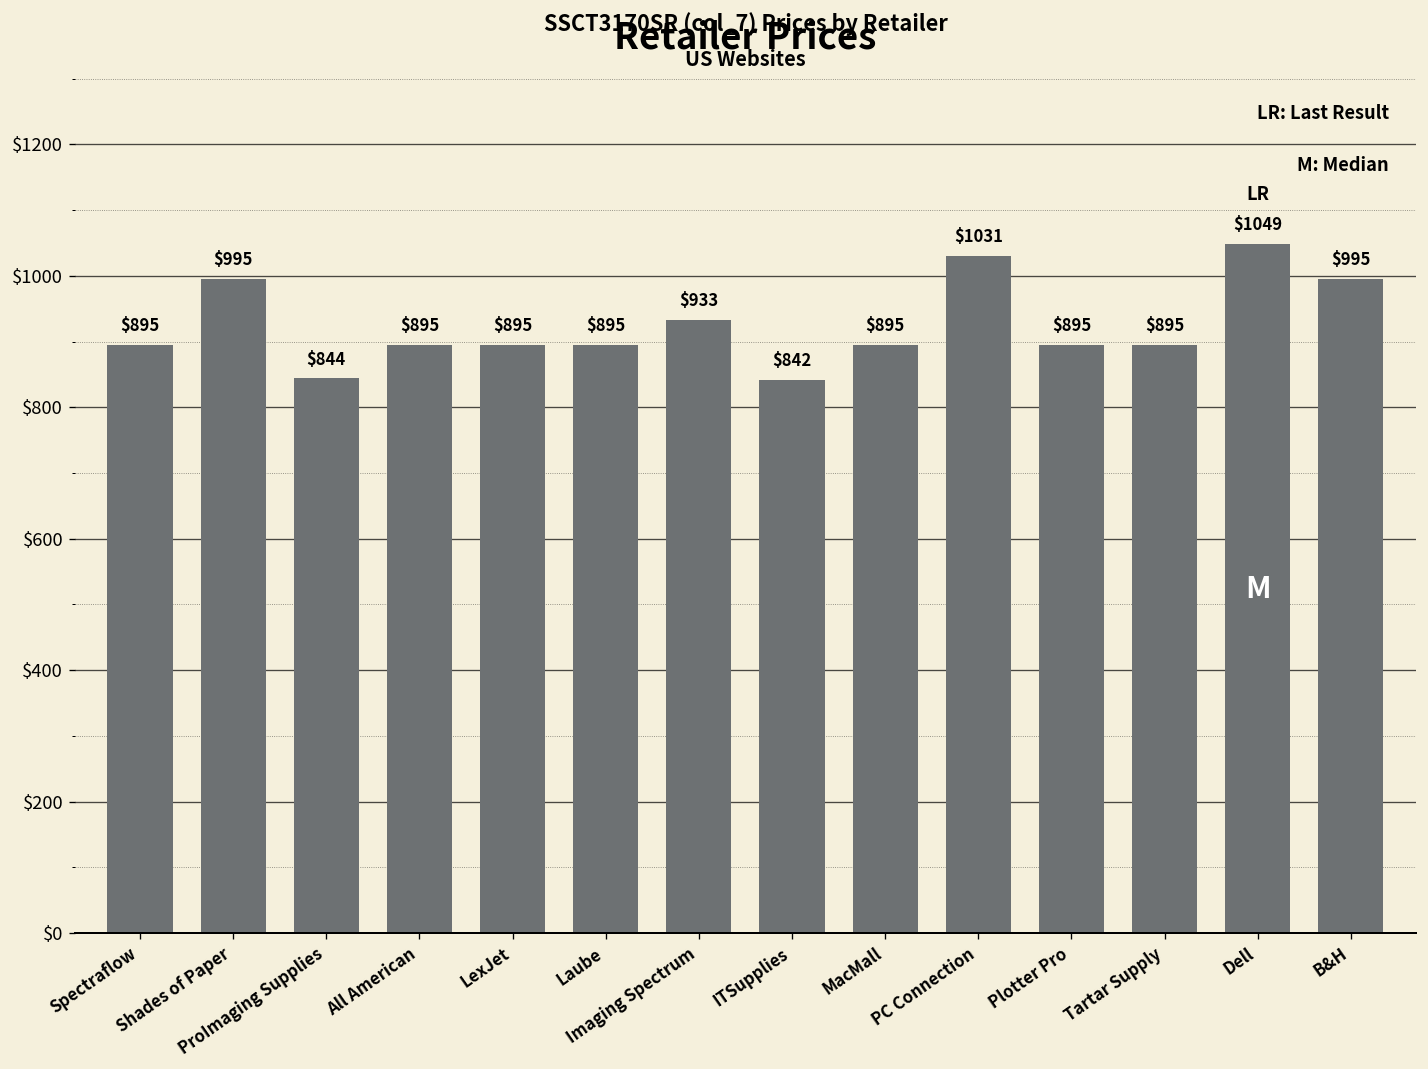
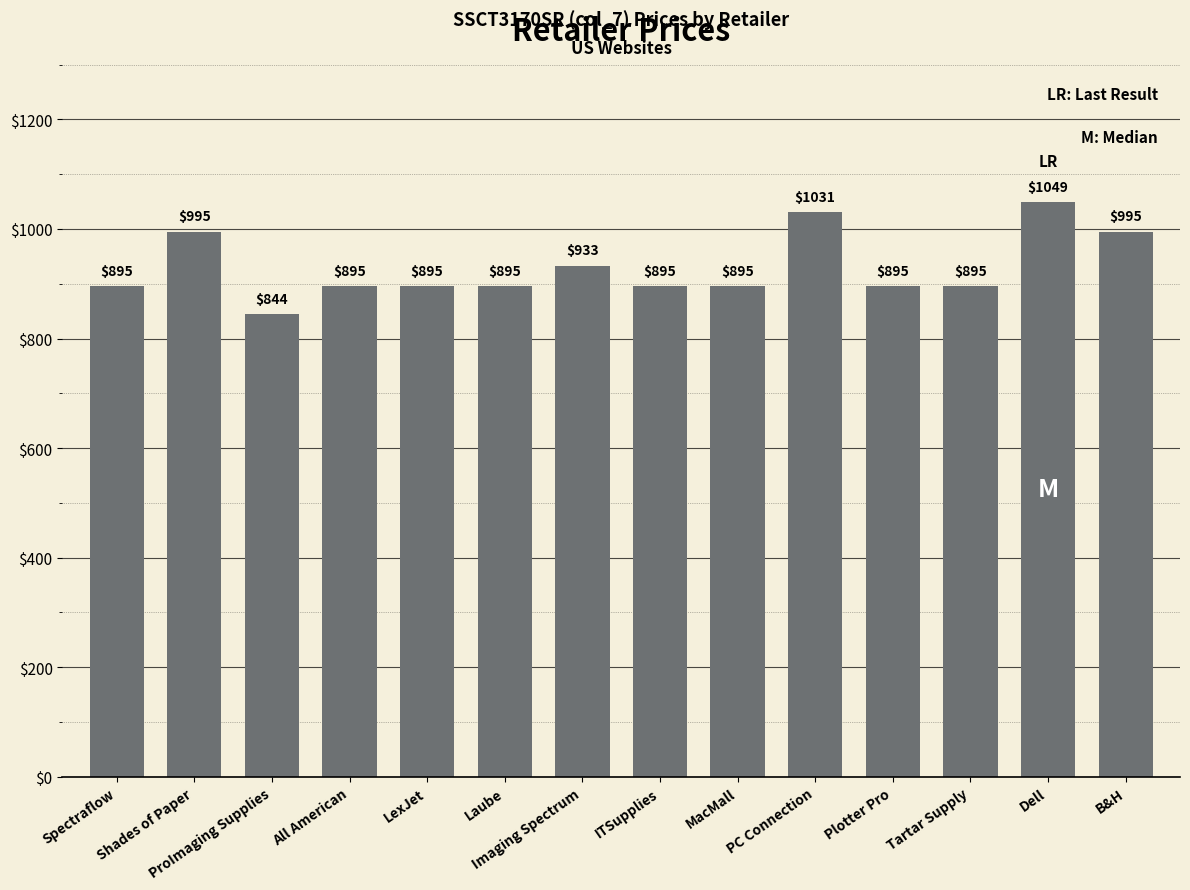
ITSupplies: $842 -> $895
